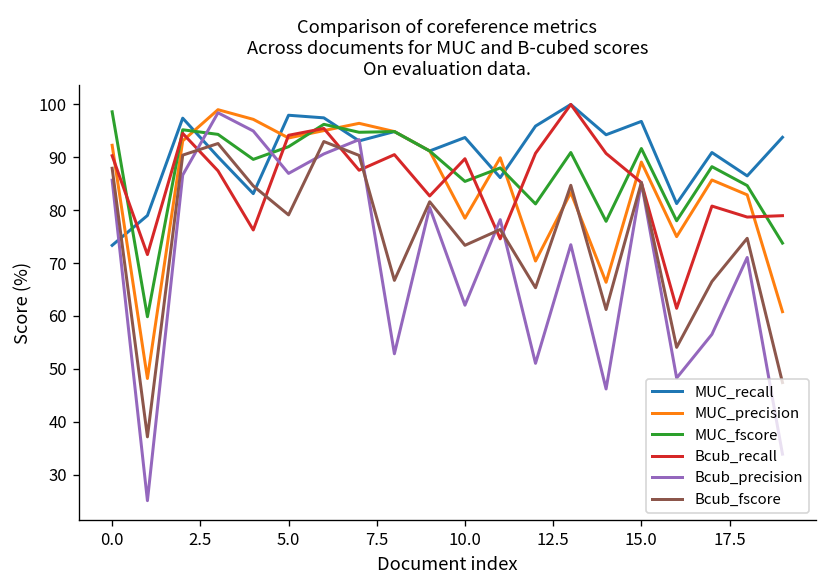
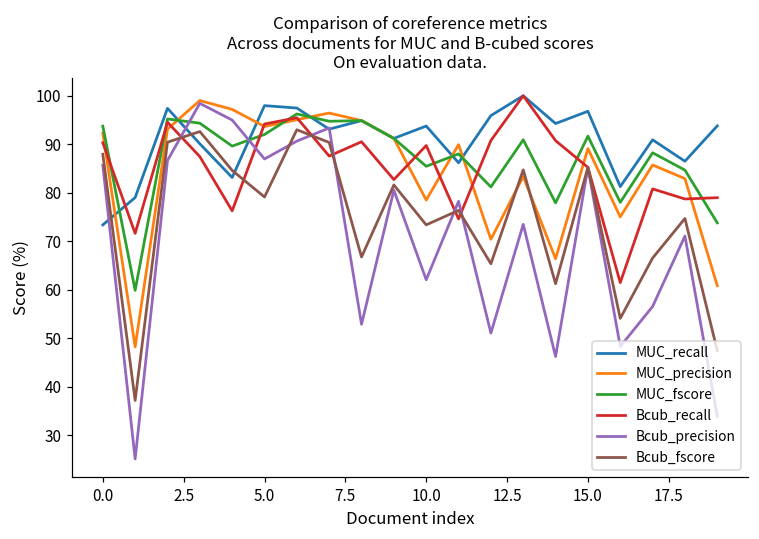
MUC_fscore, 0.0: 99 -> 94
